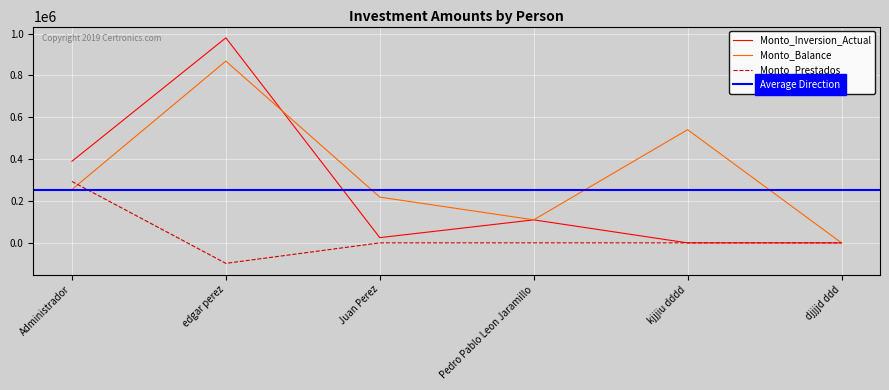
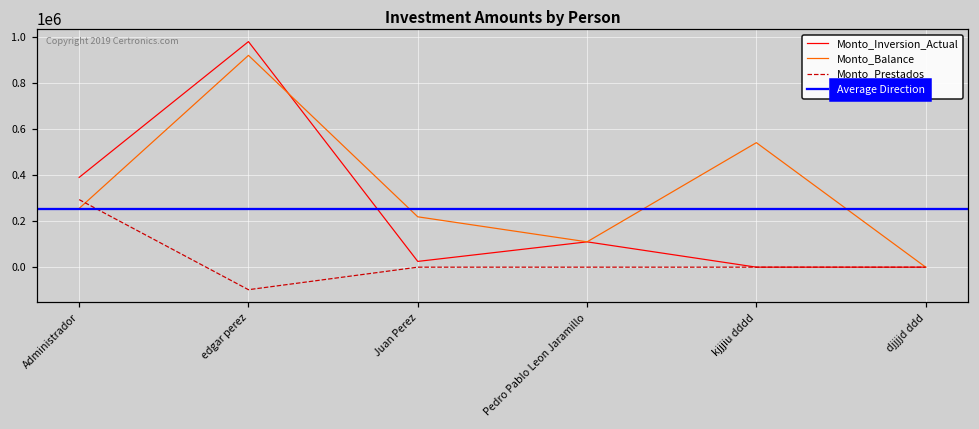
Monto_Balance, edgar perez: 870000 -> 920000
